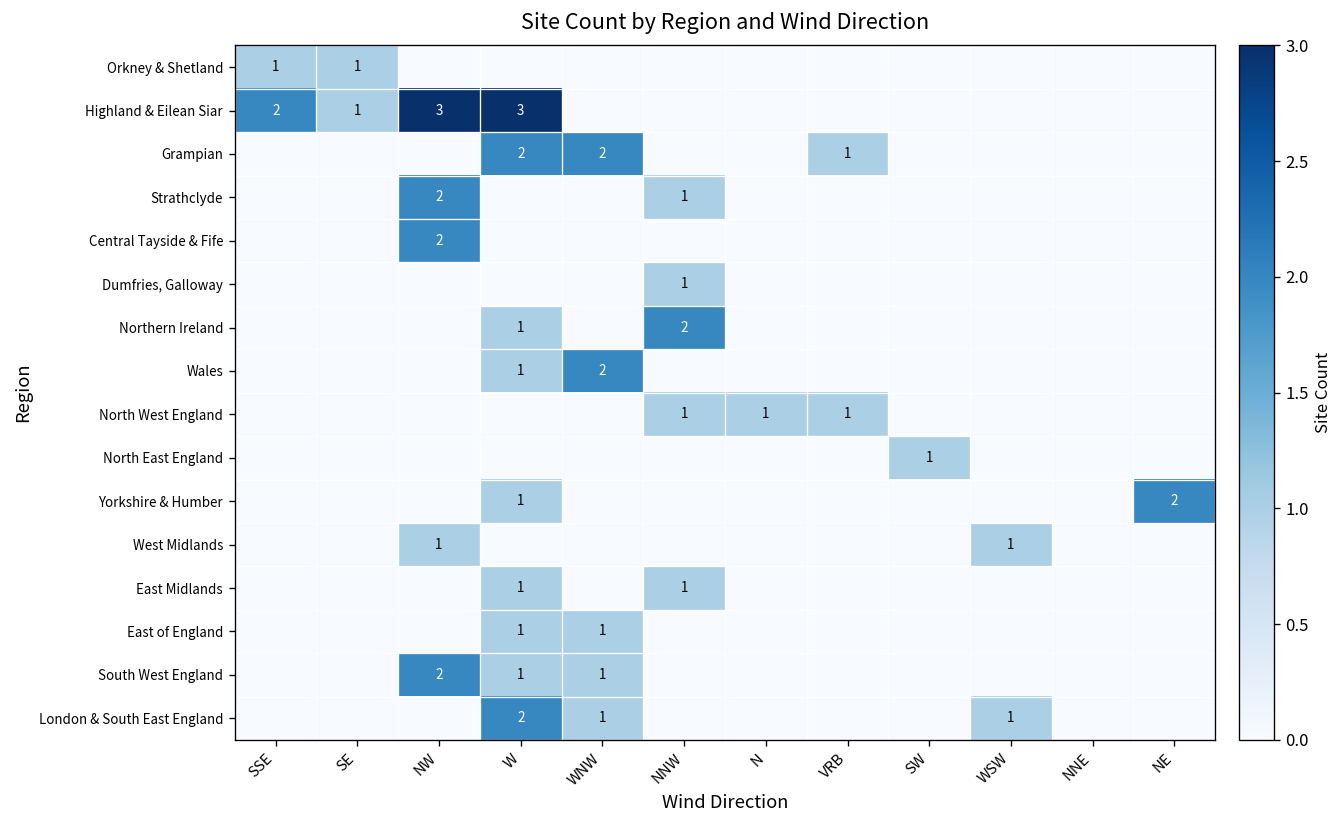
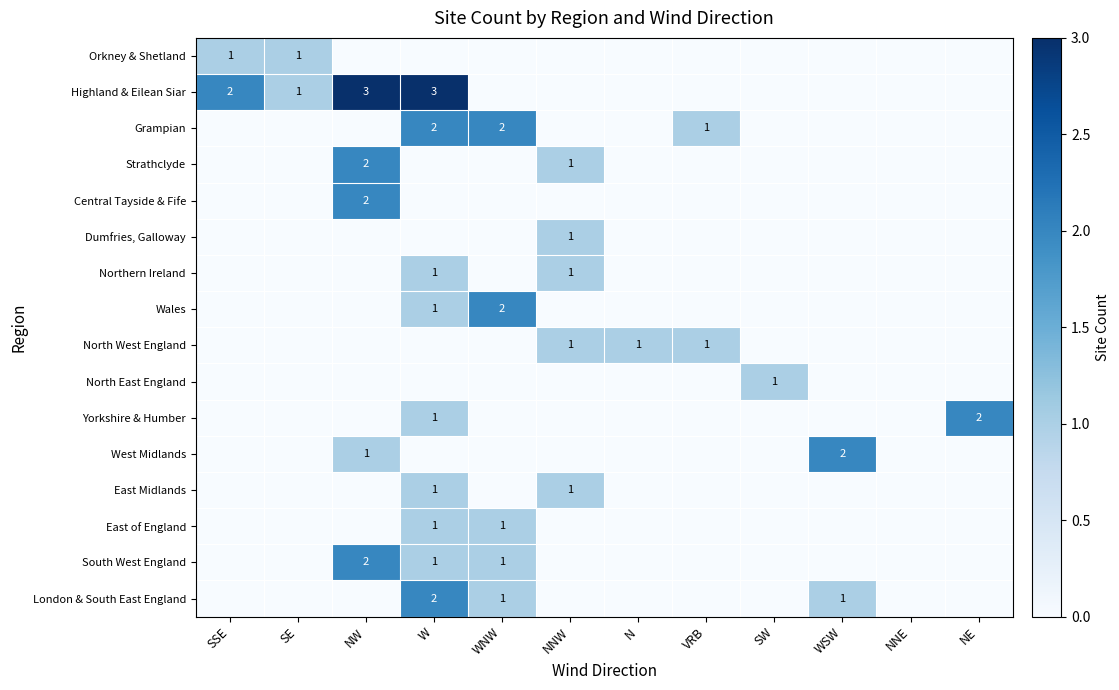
Northern Ireland, NNW: 2 -> 1
West Midlands, WSW: 1 -> 2
